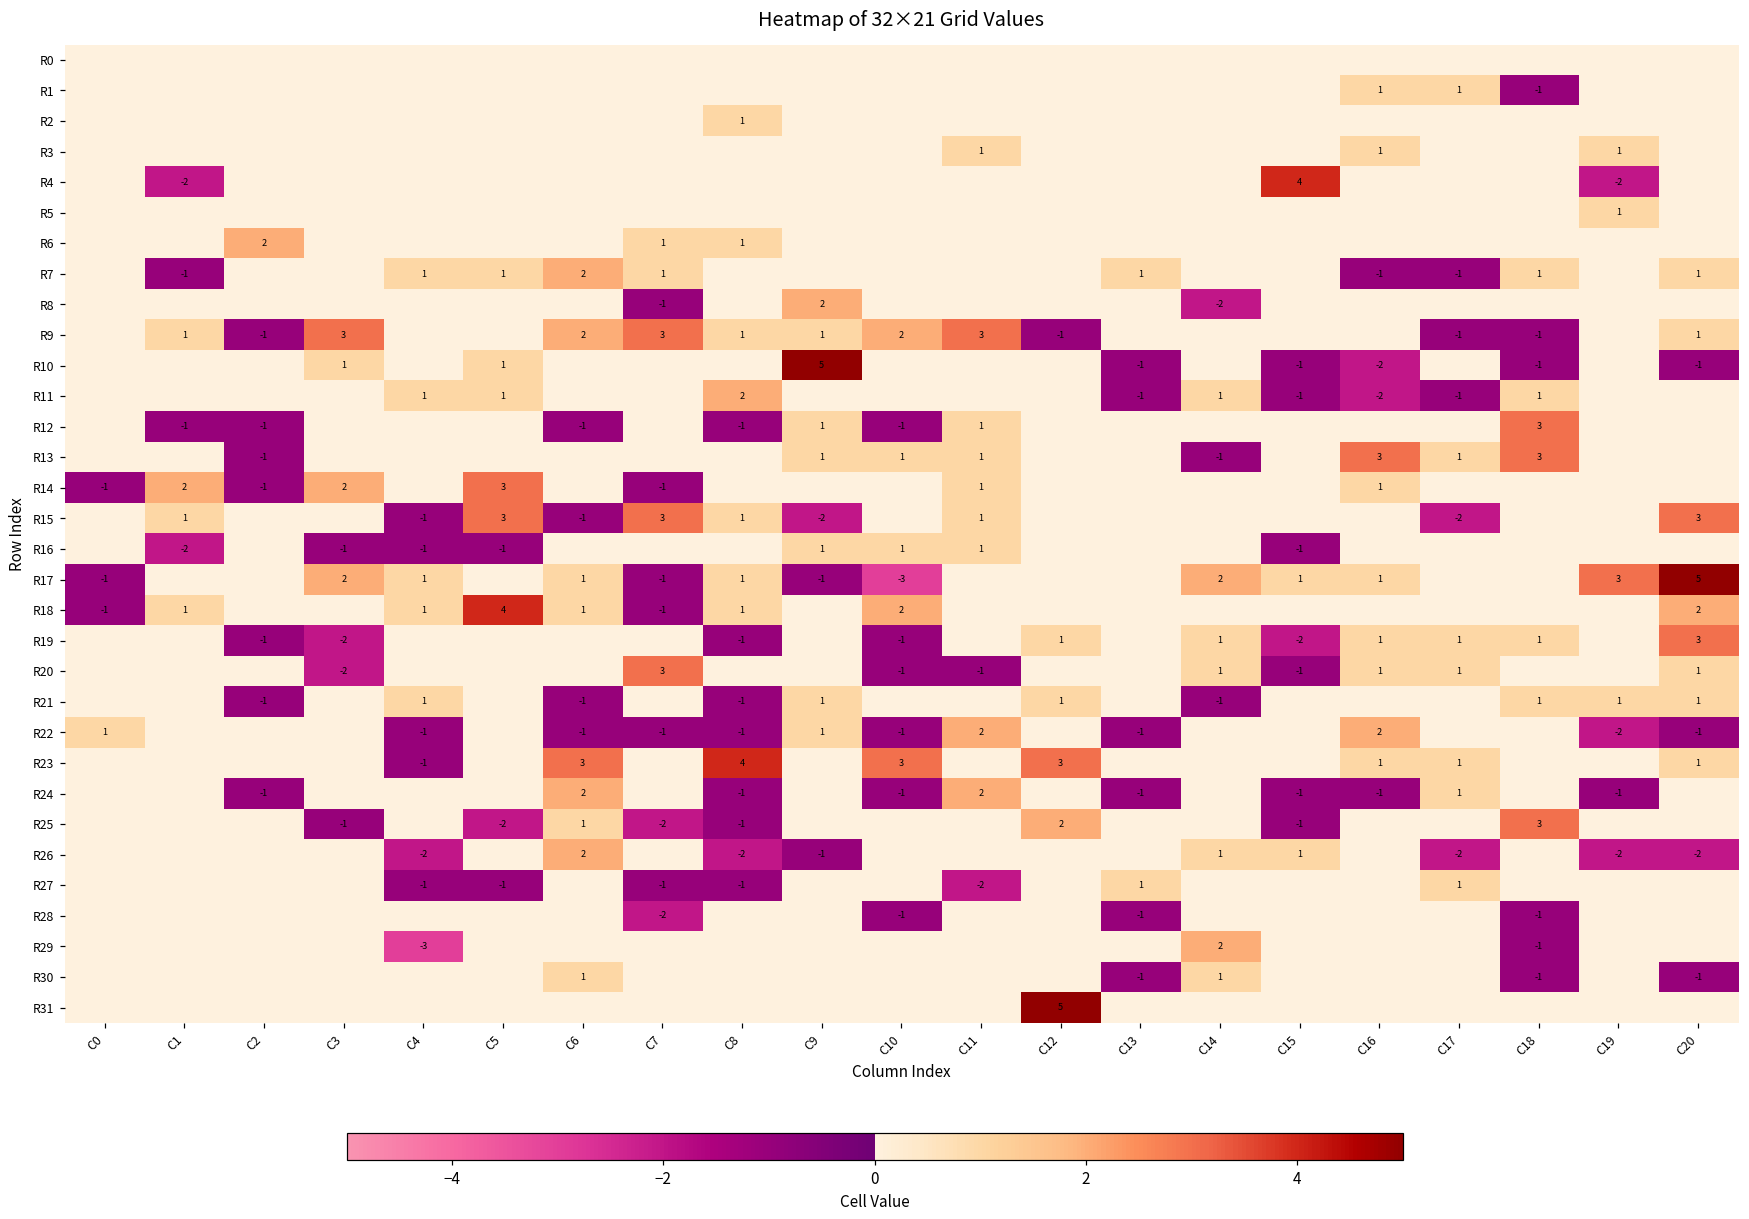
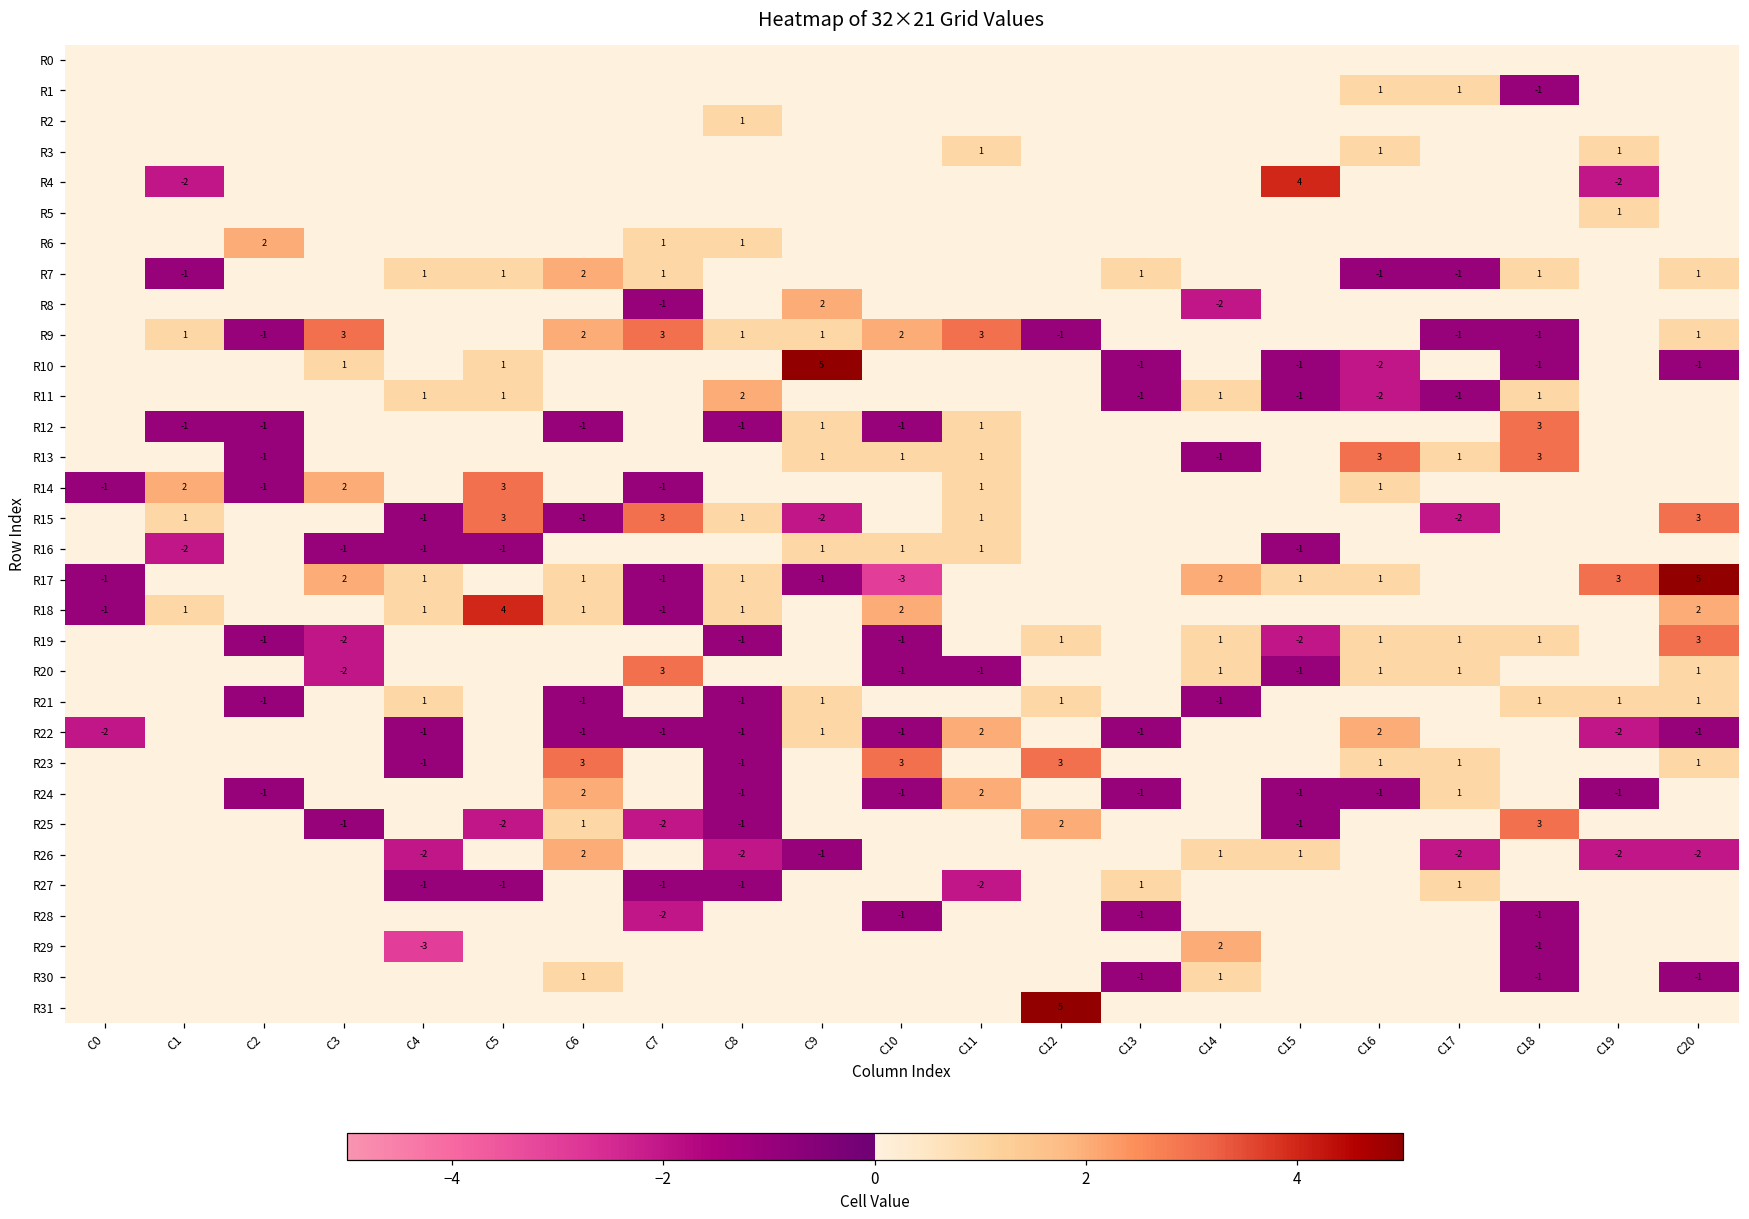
R22, C0: 1 -> -2
R23, C8: 4 -> -1
